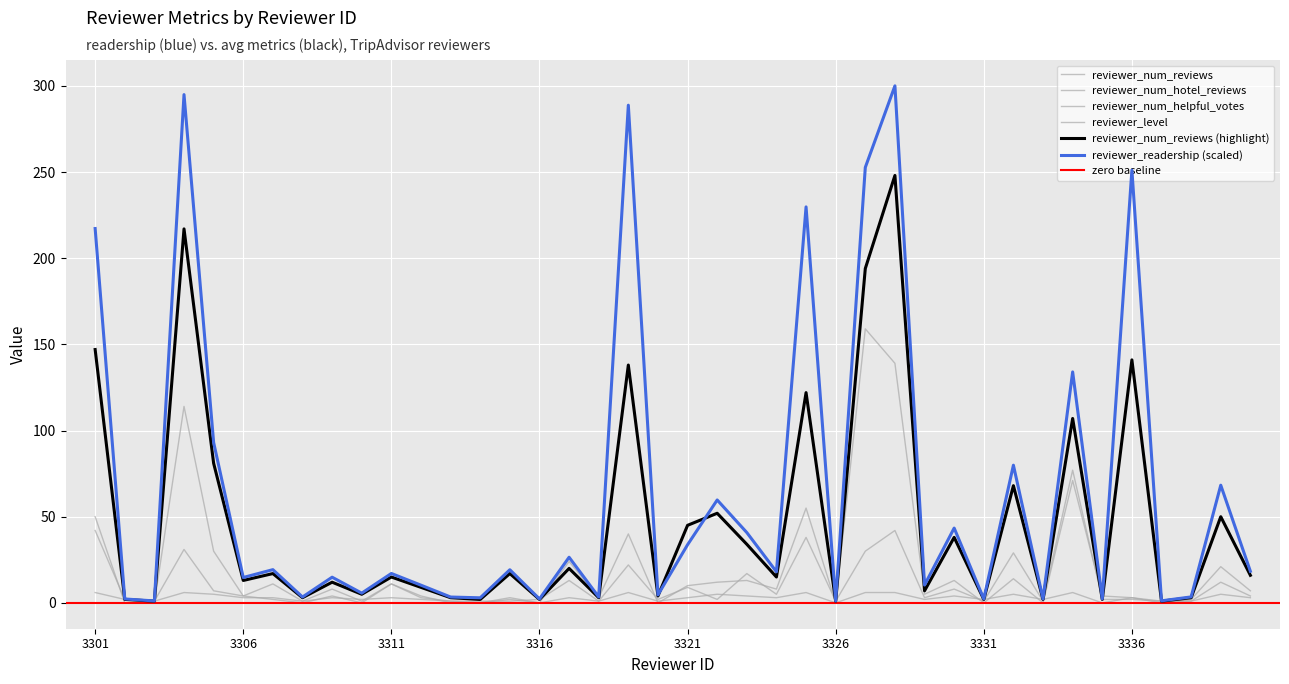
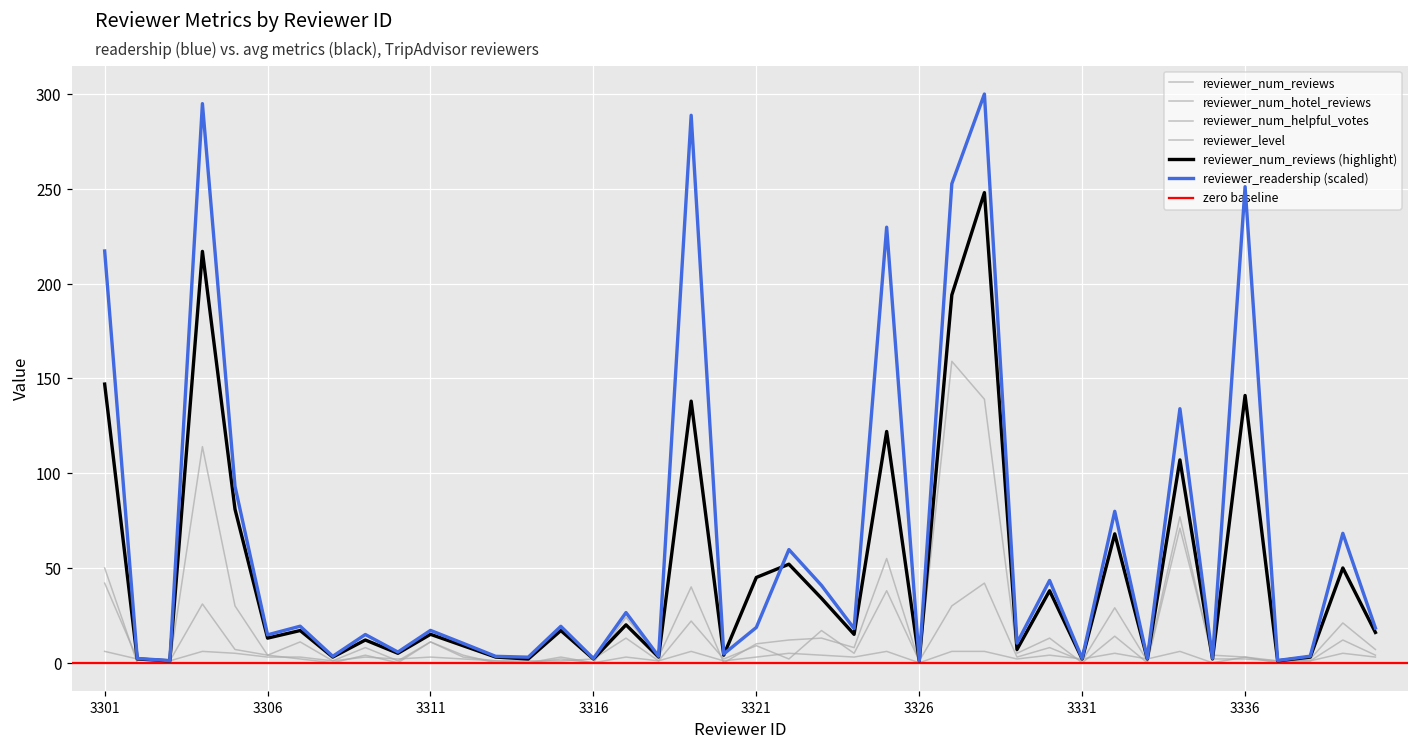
reviewer_readership (scaled), 3321: 34 -> 19
